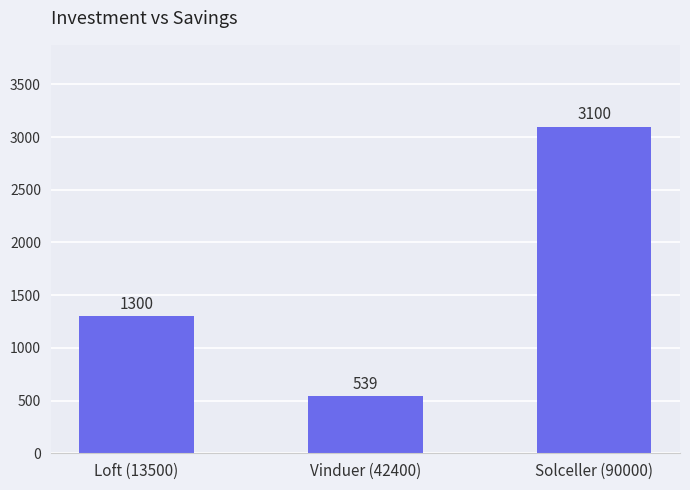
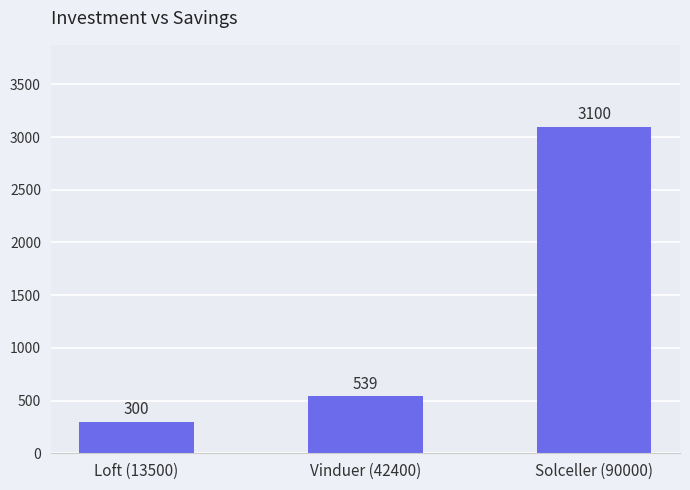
Loft (13500): 1300 -> 300
